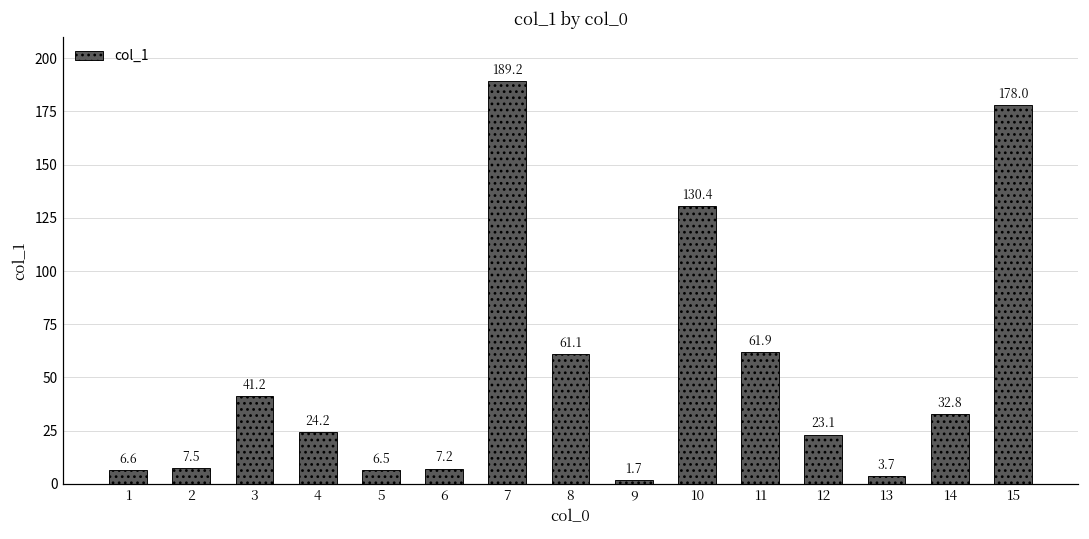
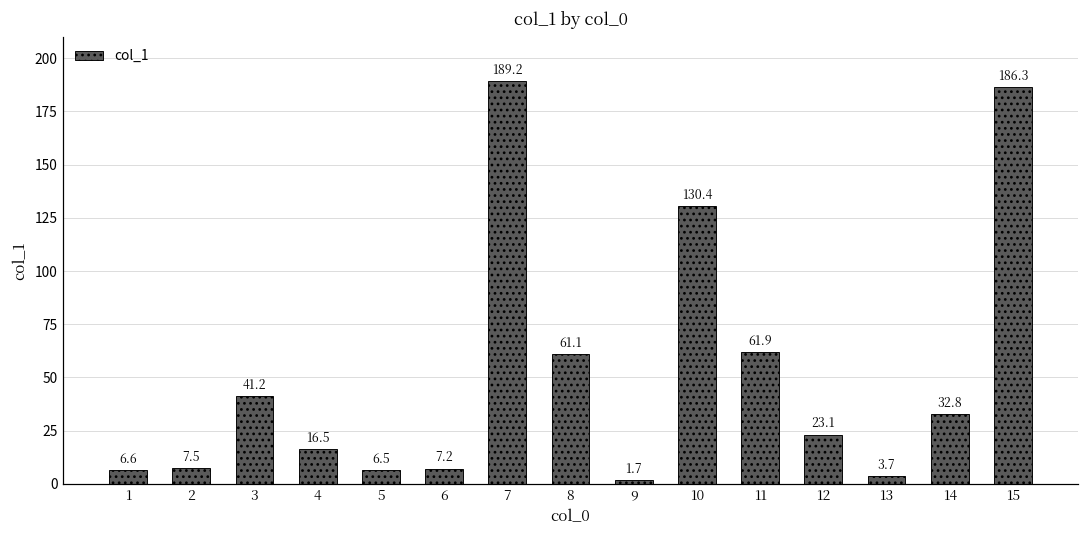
4: 24.2 -> 16.5
15: 178.0 -> 186.3
